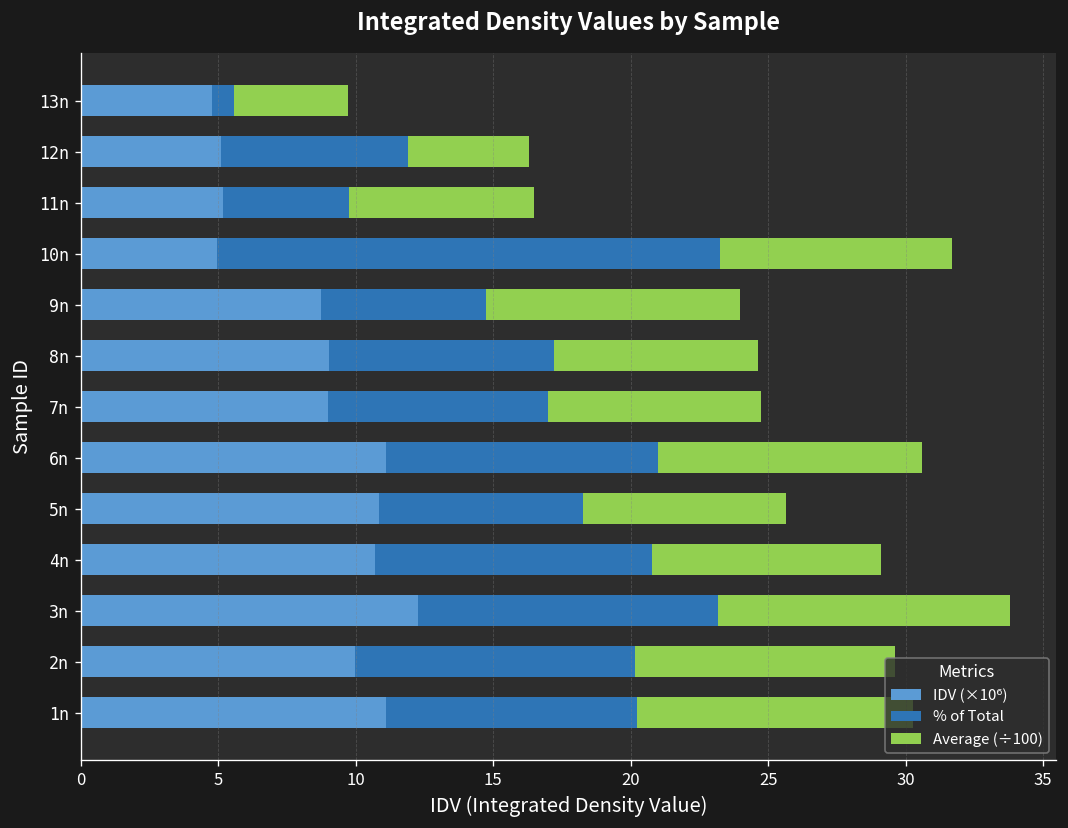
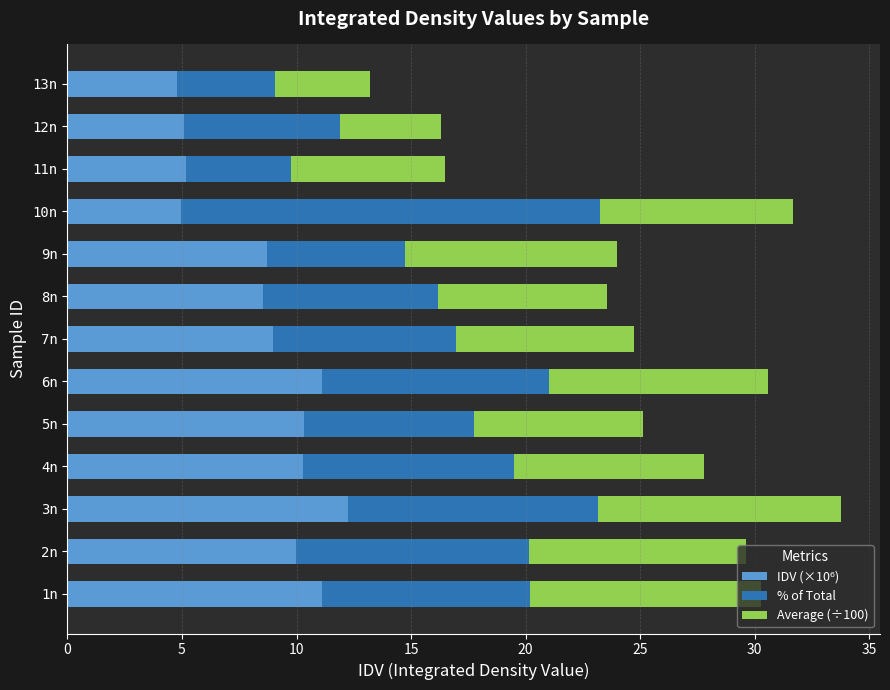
% of Total, 13n: 0.8 -> 4.3
IDV (×10⁶), 8n: 9.0 -> 8.6
% of Total, 8n: 8.2 -> 7.6
IDV (×10⁶), 5n: 10.8 -> 10.3
IDV (×10⁶), 4n: 10.7 -> 10.3
% of Total, 4n: 10.1 -> 9.2
